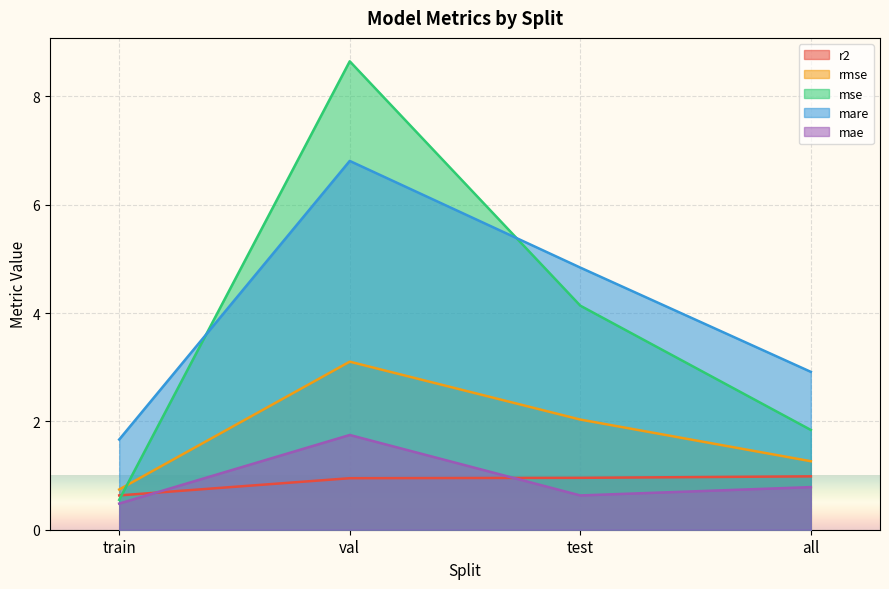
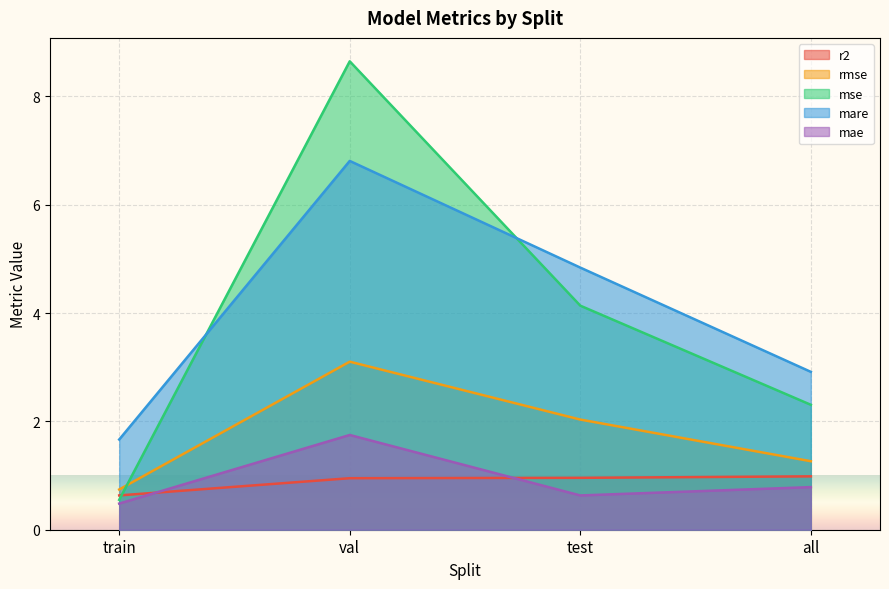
mse, all: 1.8 -> 2.3
